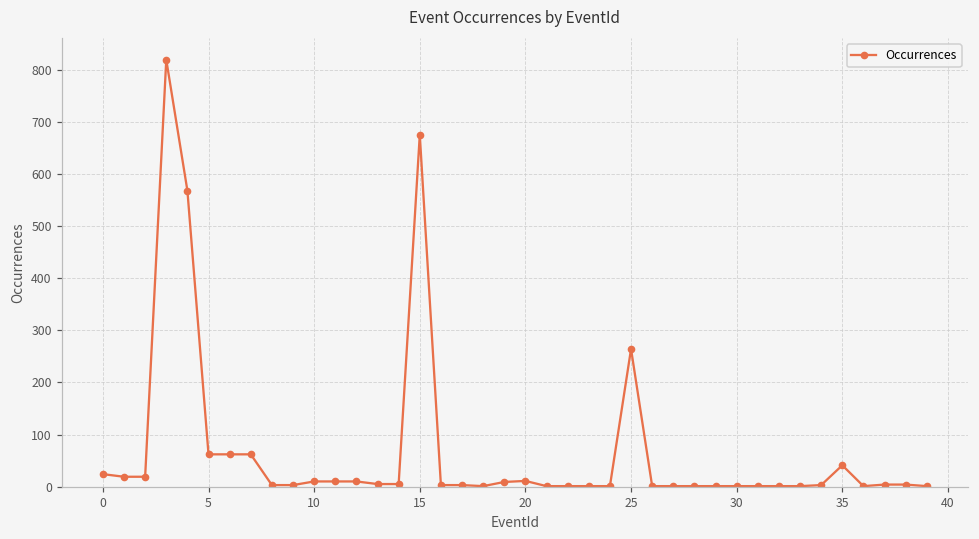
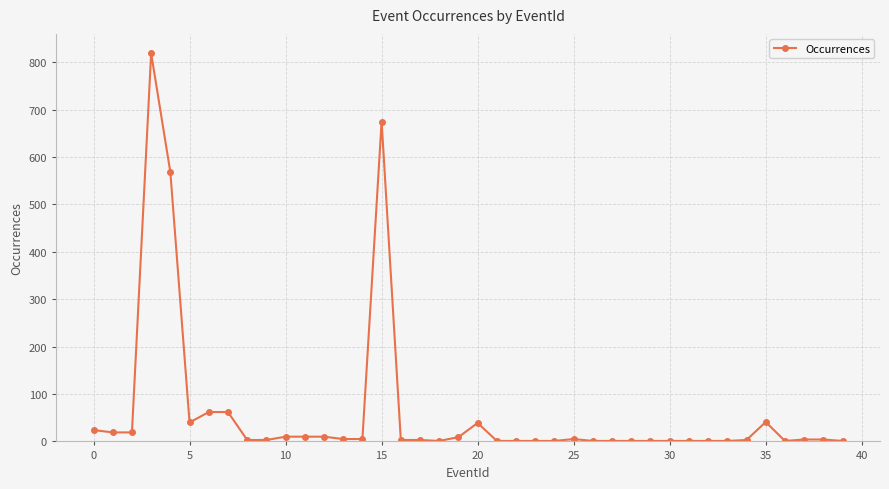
5: 60 -> 40
20: 10 -> 40
25: 260 -> 10
